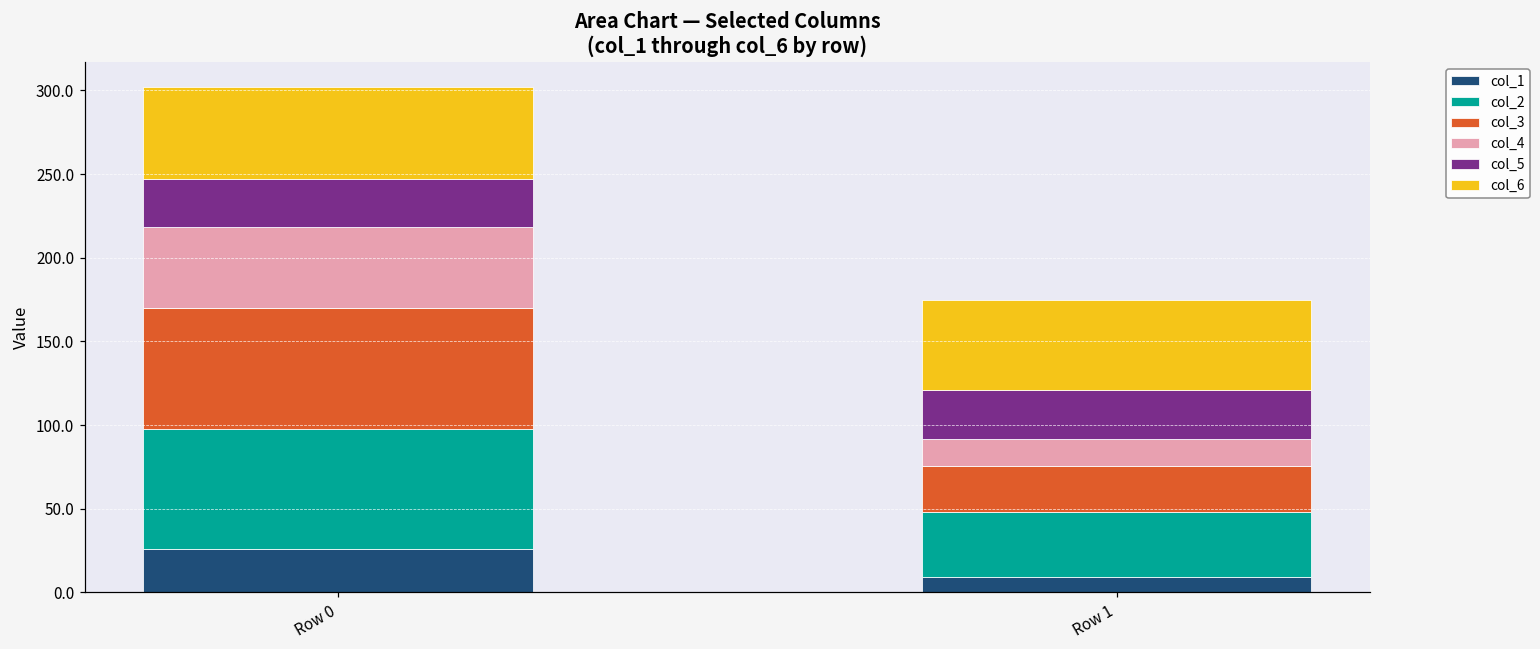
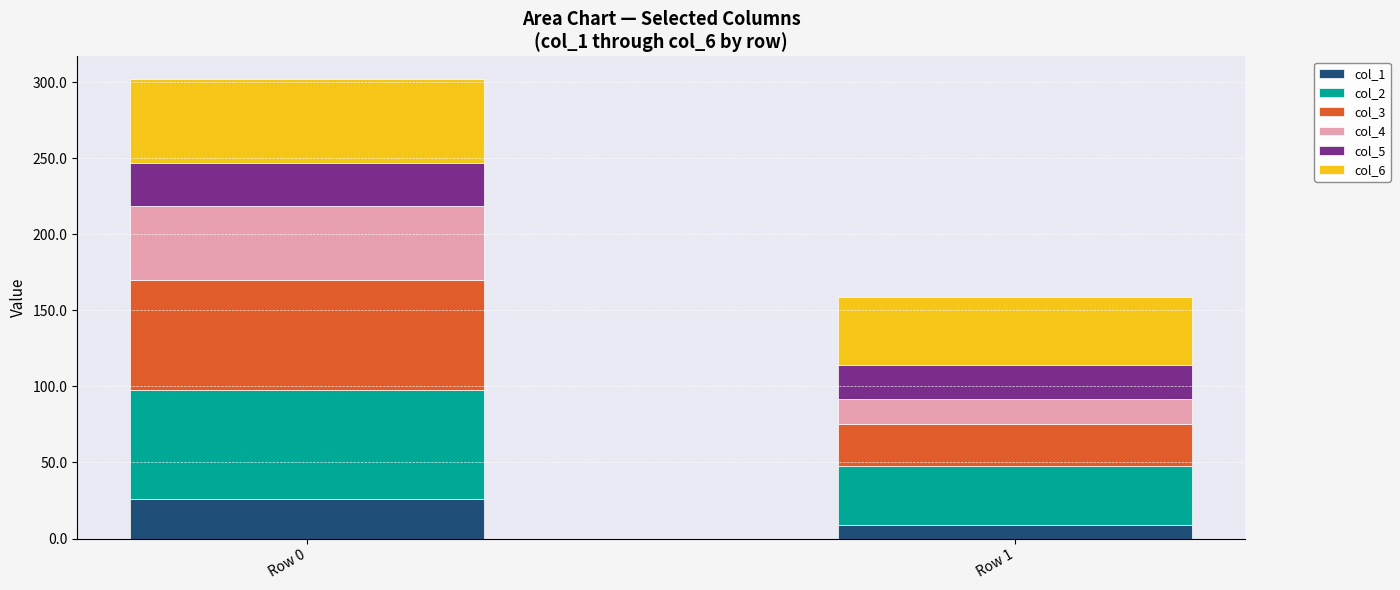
col_5, Row 1: 30 -> 23
col_6, Row 1: 53 -> 45
